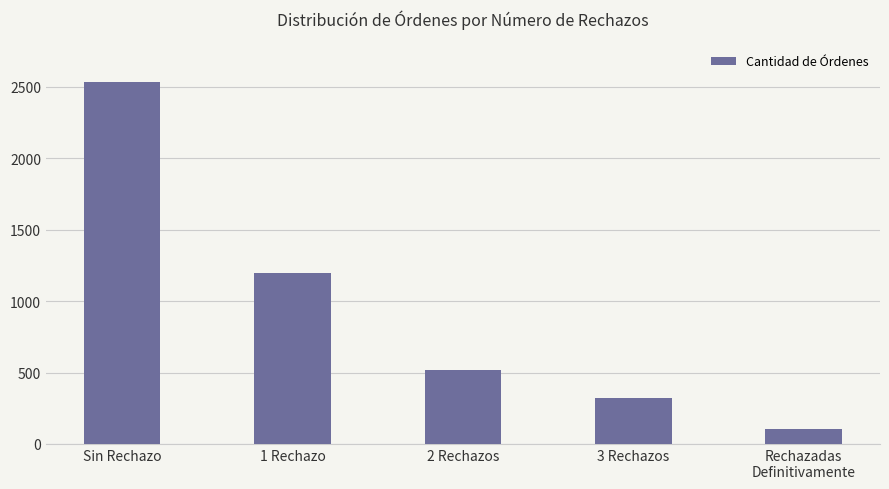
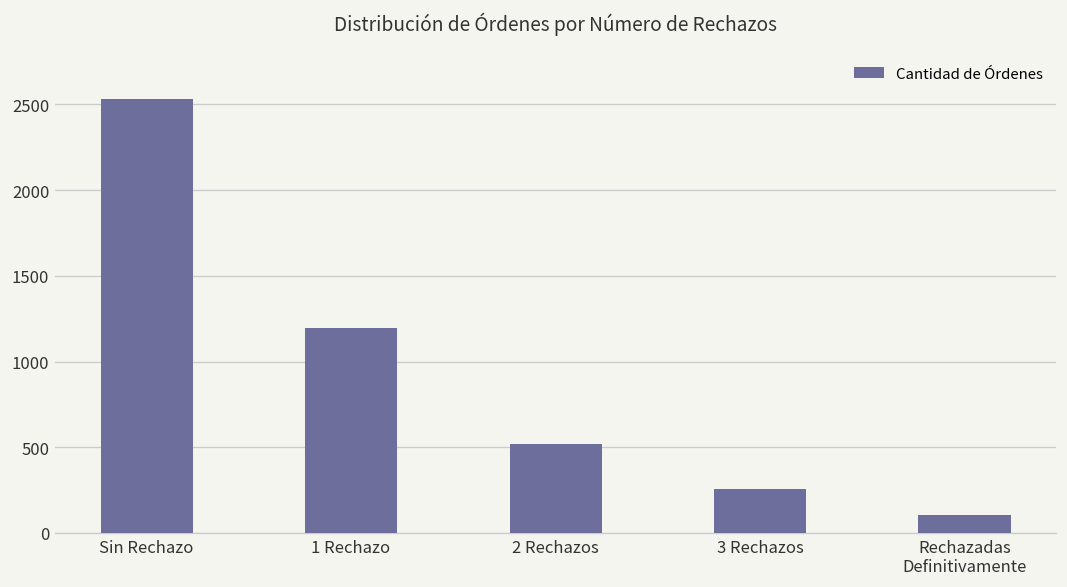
3 Rechazos: 320 -> 260
